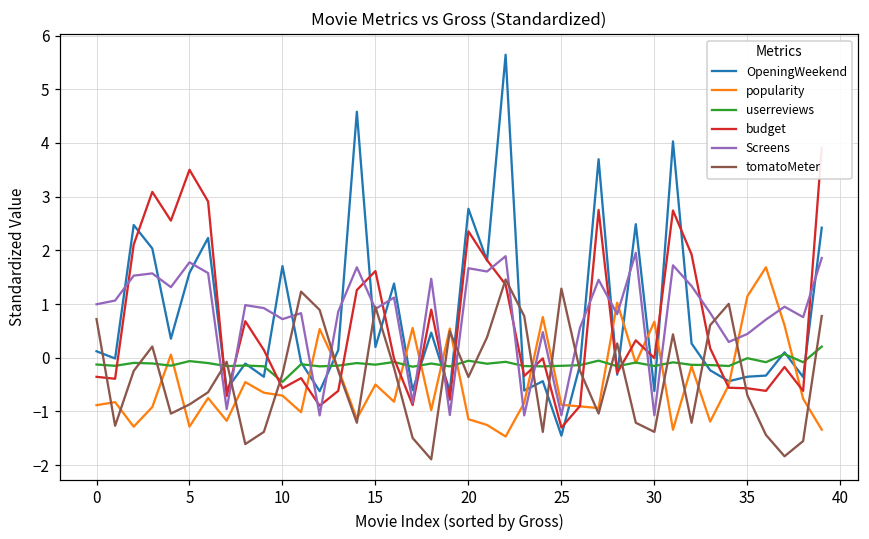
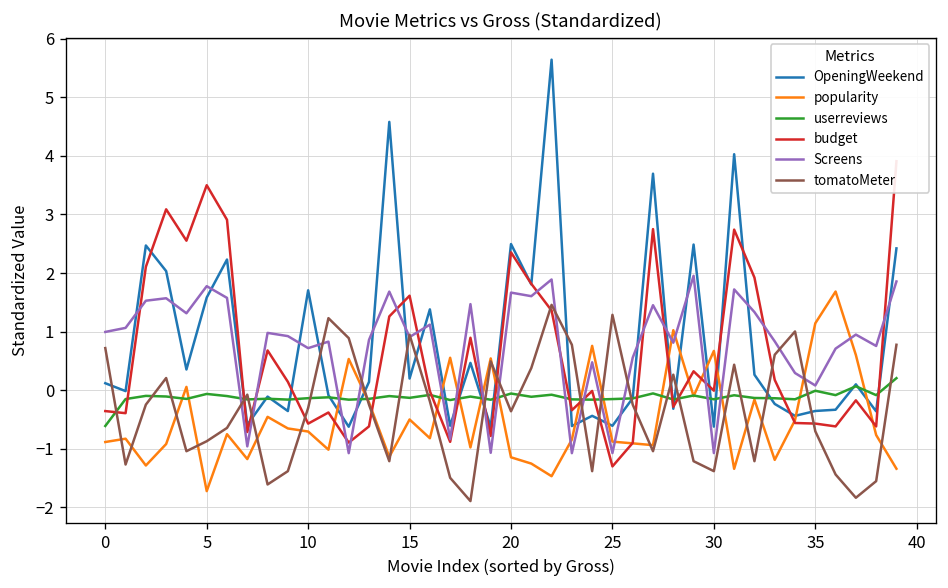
userreviews, 0: -0.1 -> -0.6
popularity, 5: -1.3 -> -1.7
userreviews, 10: -0.5 -> -0.1
OpeningWeekend, 20: 2.8 -> 2.5
OpeningWeekend, 25: -1.5 -> -0.6
Screens, 35: 0.4 -> 0.1
